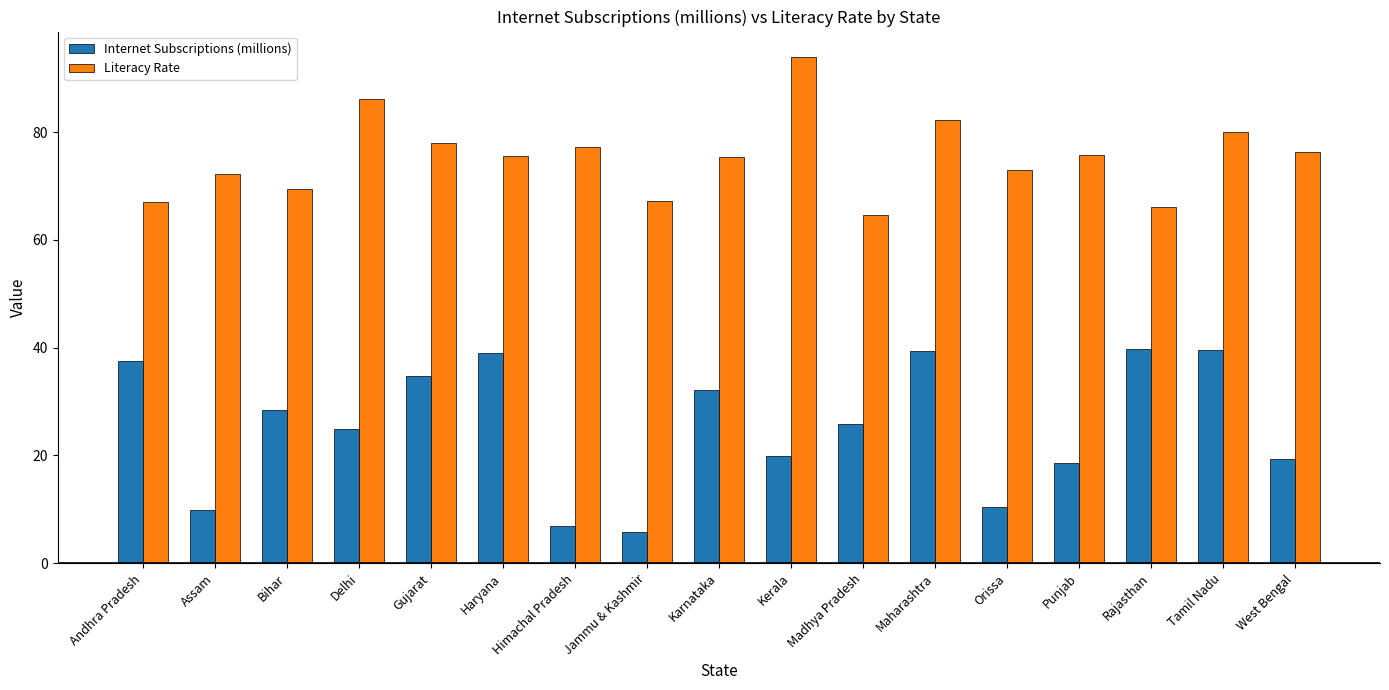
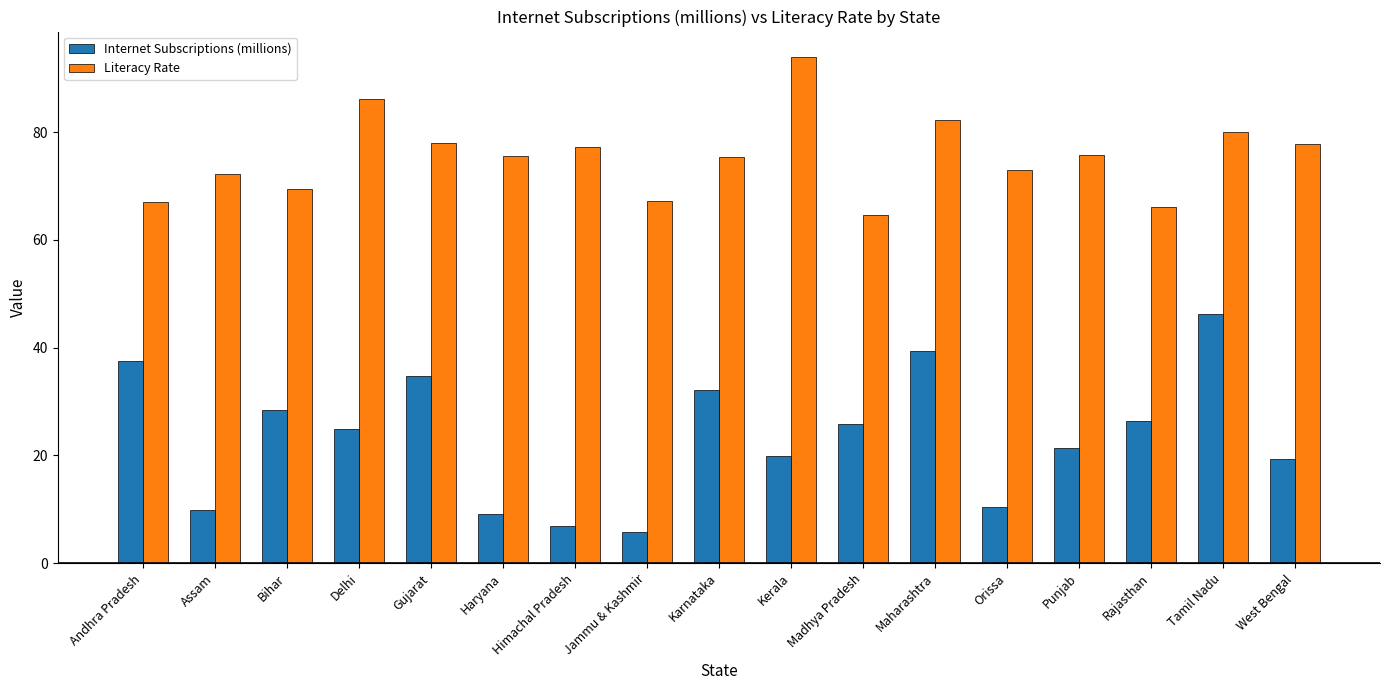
Internet Subscriptions (millions), Haryana: 39 -> 9
Internet Subscriptions (millions), Punjab: 19 -> 21
Internet Subscriptions (millions), Rajasthan: 40 -> 26
Internet Subscriptions (millions), Tamil Nadu: 40 -> 46
Literacy Rate, West Bengal: 76 -> 78
